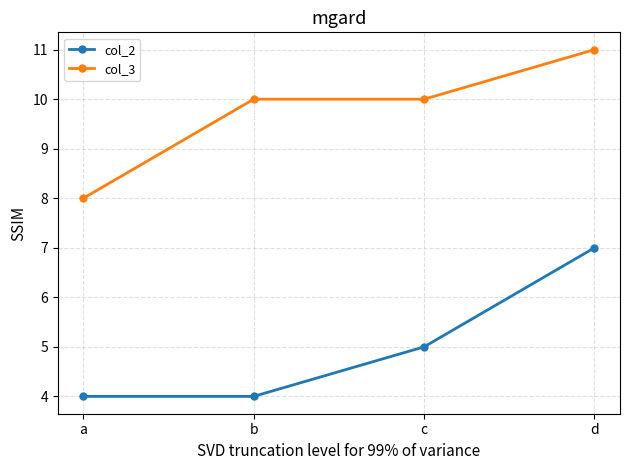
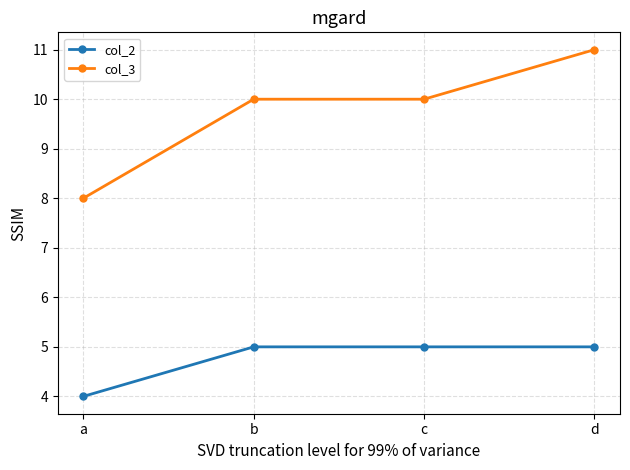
col_2, b: 4 -> 5
col_2, d: 7 -> 5
